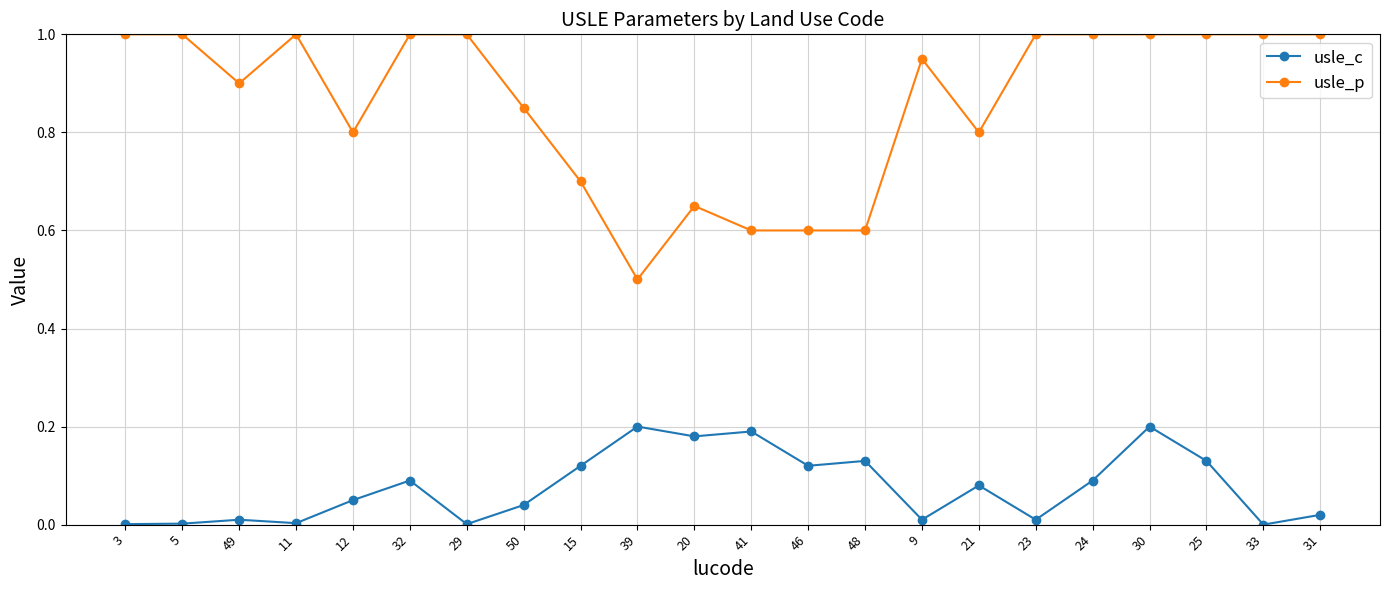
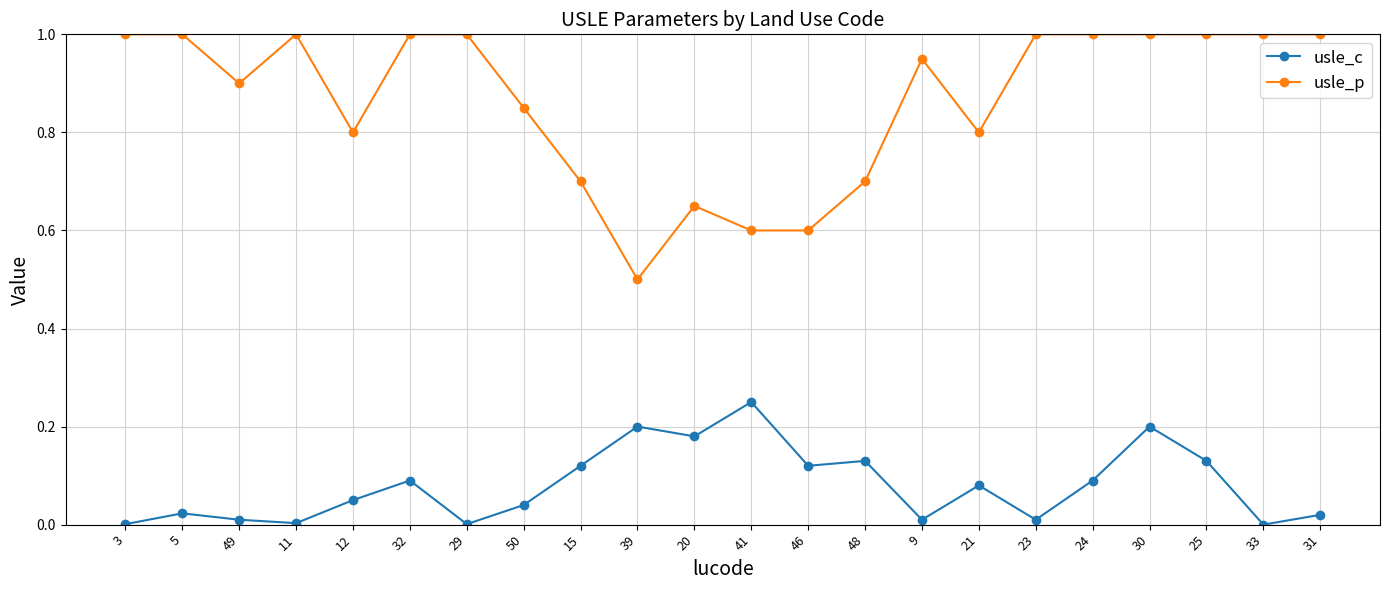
usle_c, 5: 0.00 -> 0.02
usle_c, 41: 0.19 -> 0.25
usle_p, 48: 0.6 -> 0.7
